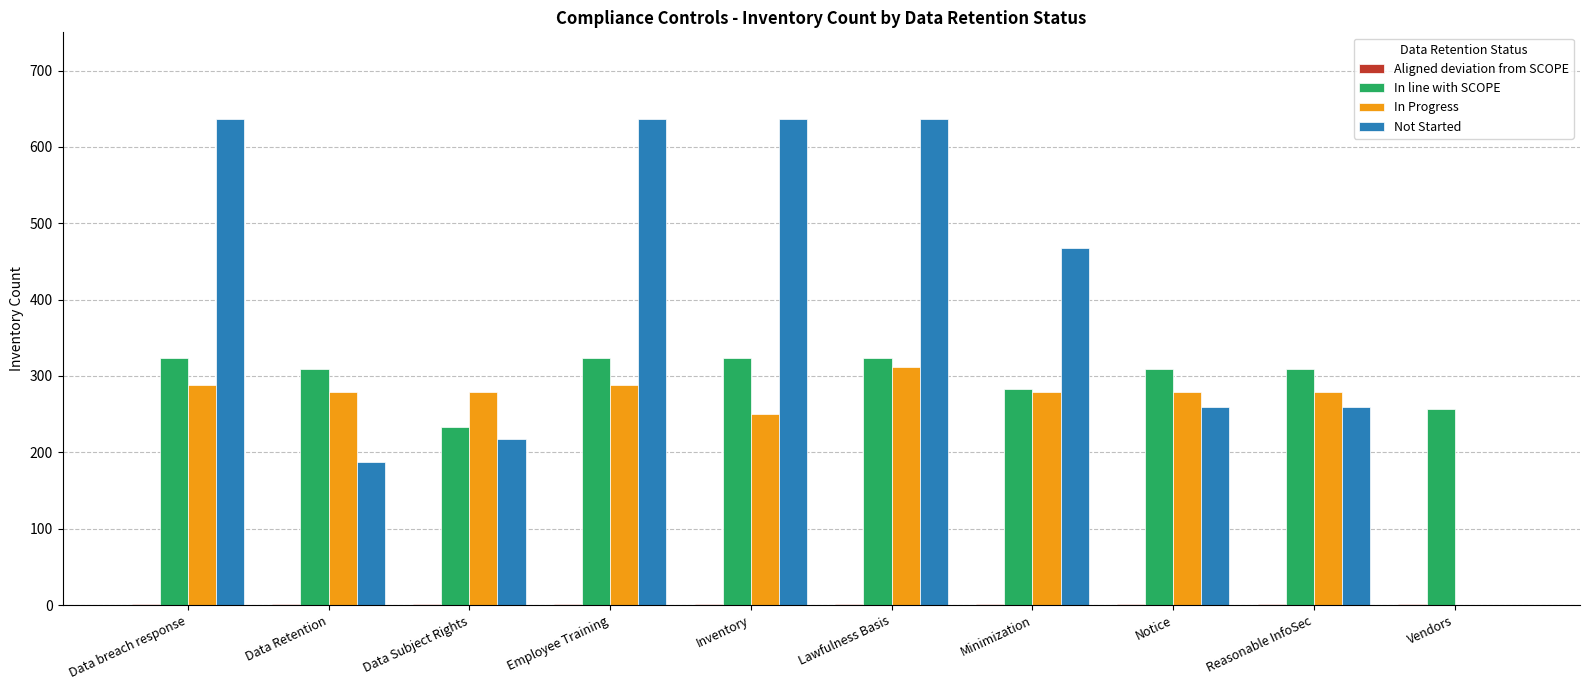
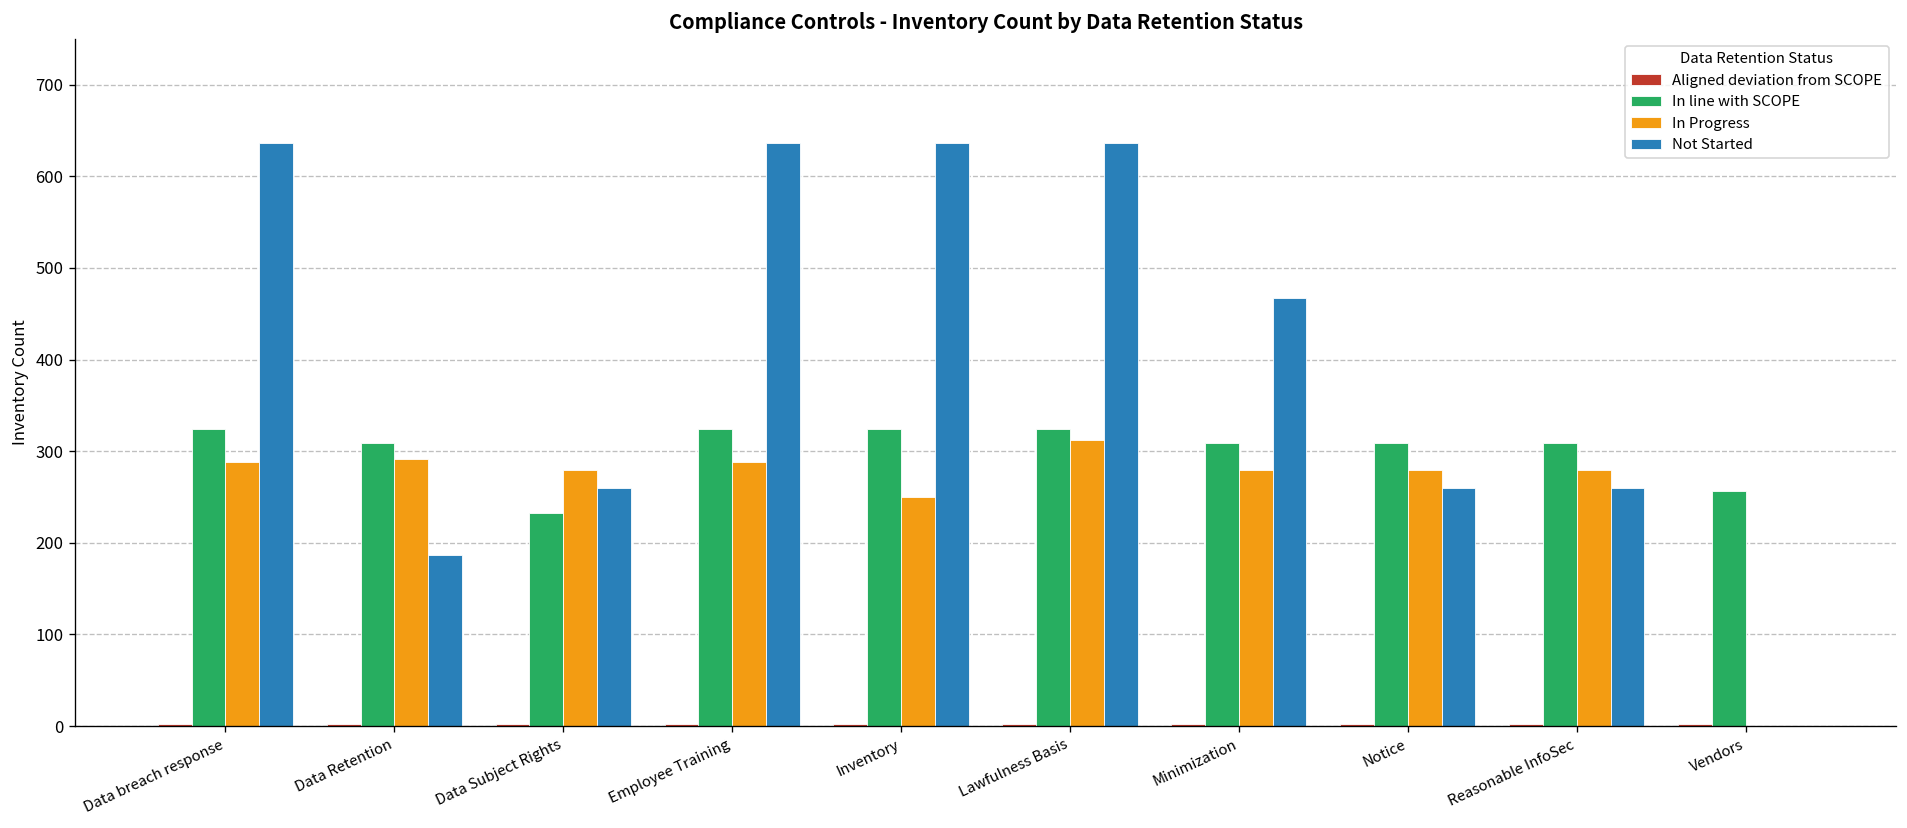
In Progress, Data Retention: 280 -> 290
Not Started, Data Subject Rights: 220 -> 260
In line with SCOPE, Minimization: 280 -> 310
